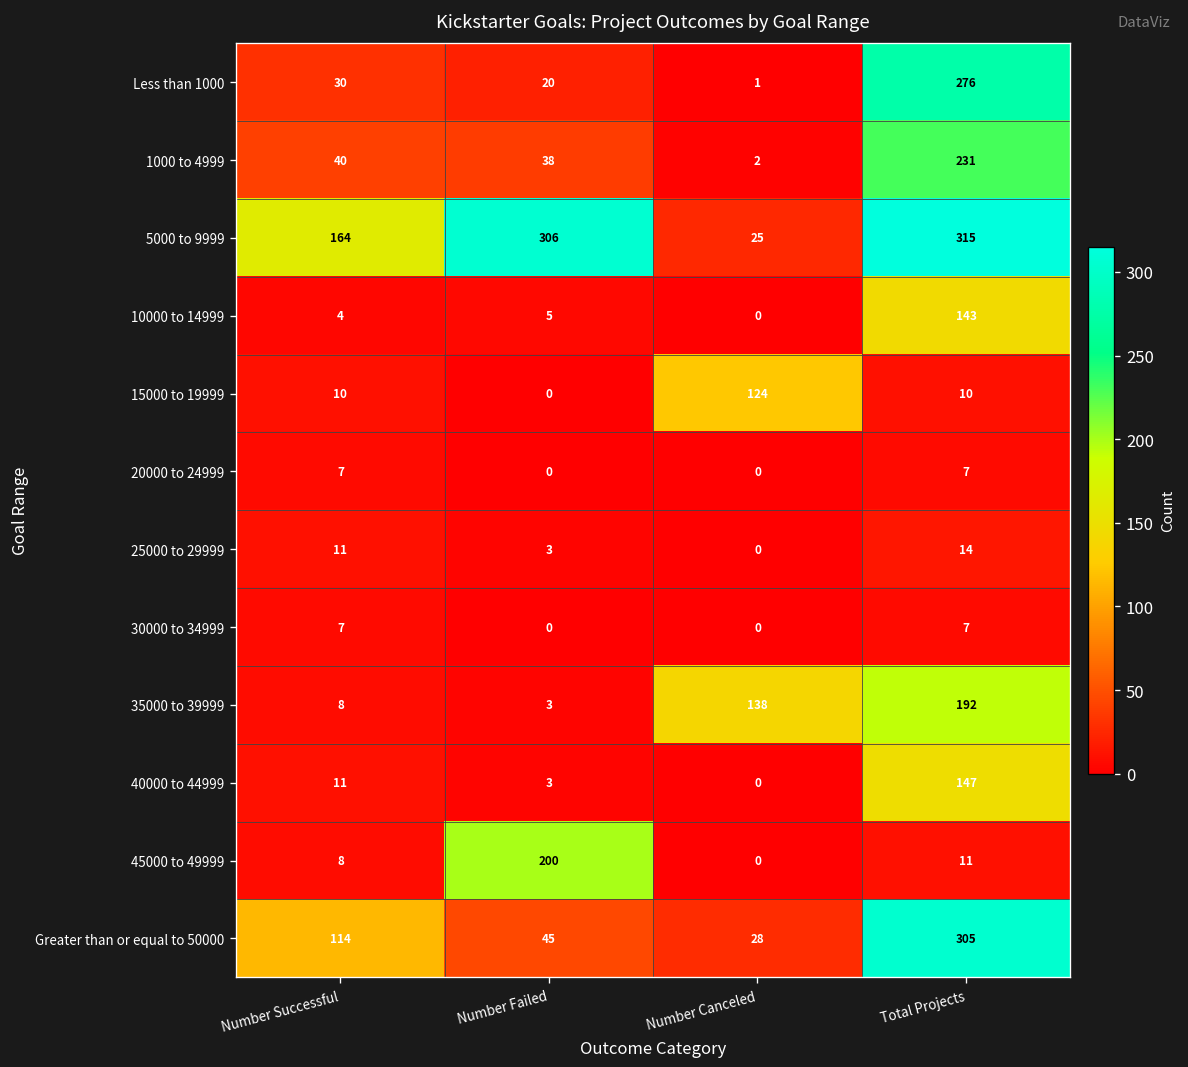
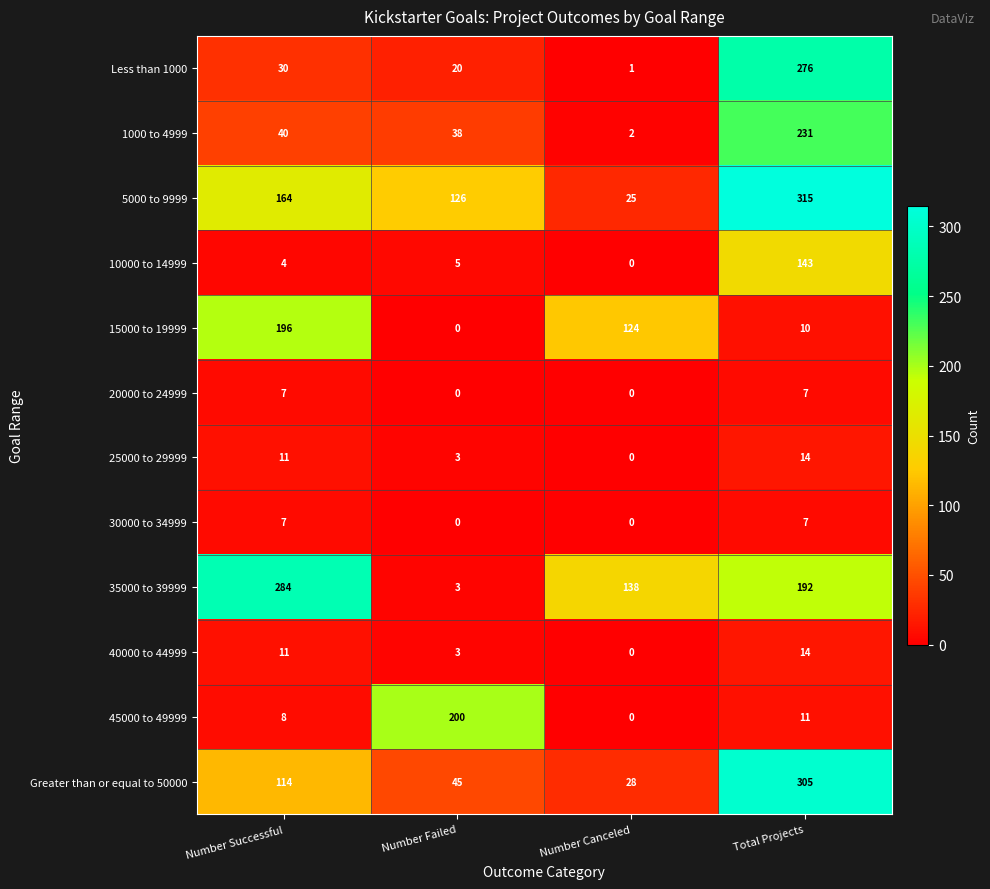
5000 to 9999, Number Failed: 306 -> 126
15000 to 19999, Number Successful: 10 -> 196
35000 to 39999, Number Successful: 8 -> 284
40000 to 44999, Total Projects: 147 -> 14
